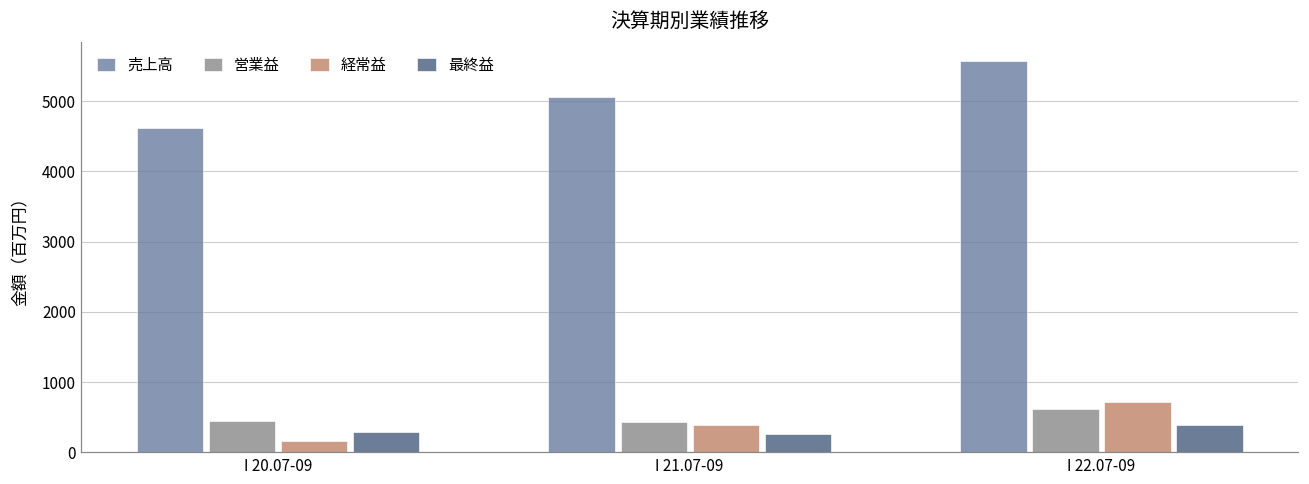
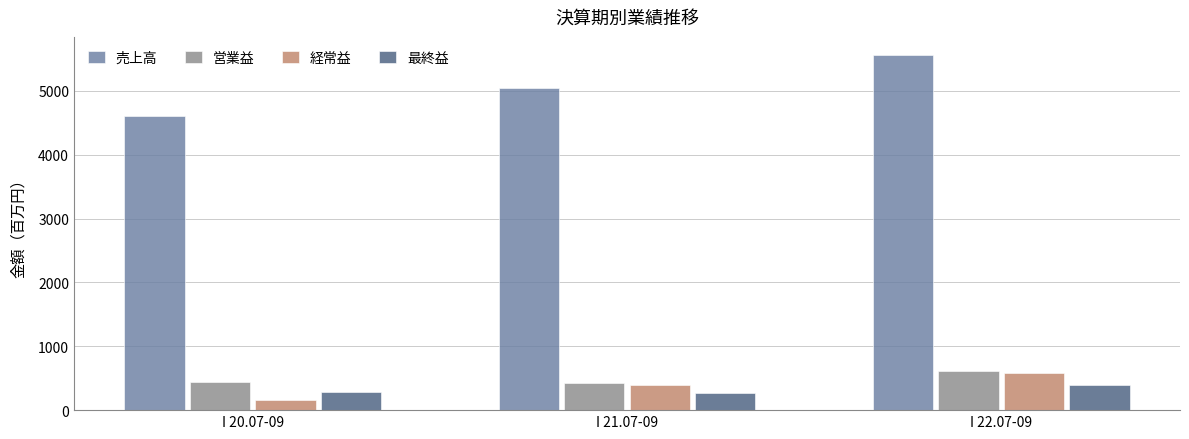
経常益, I 22.07-09: 700 -> 600
